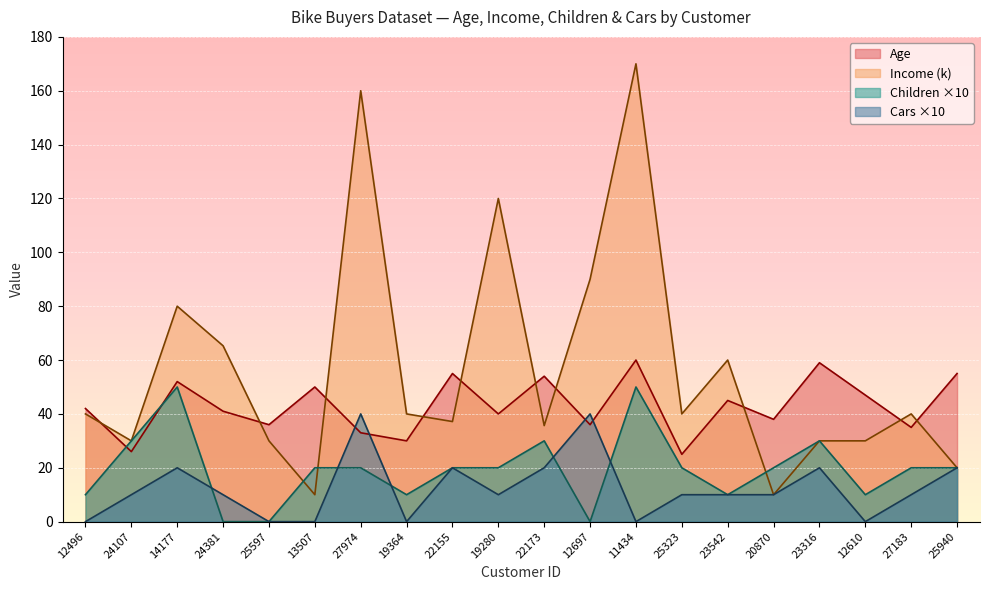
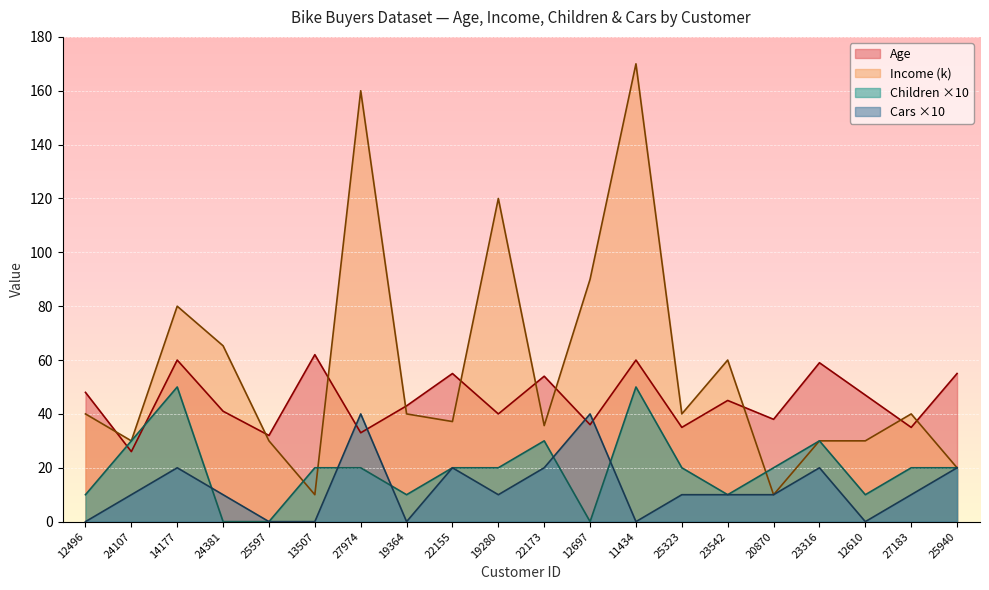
Age, 12496: 42 -> 48
Age, 14177: 52 -> 60
Age, 25597: 36 -> 32
Age, 13507: 50 -> 62
Age, 19364: 30 -> 43
Age, 25323: 25 -> 35
